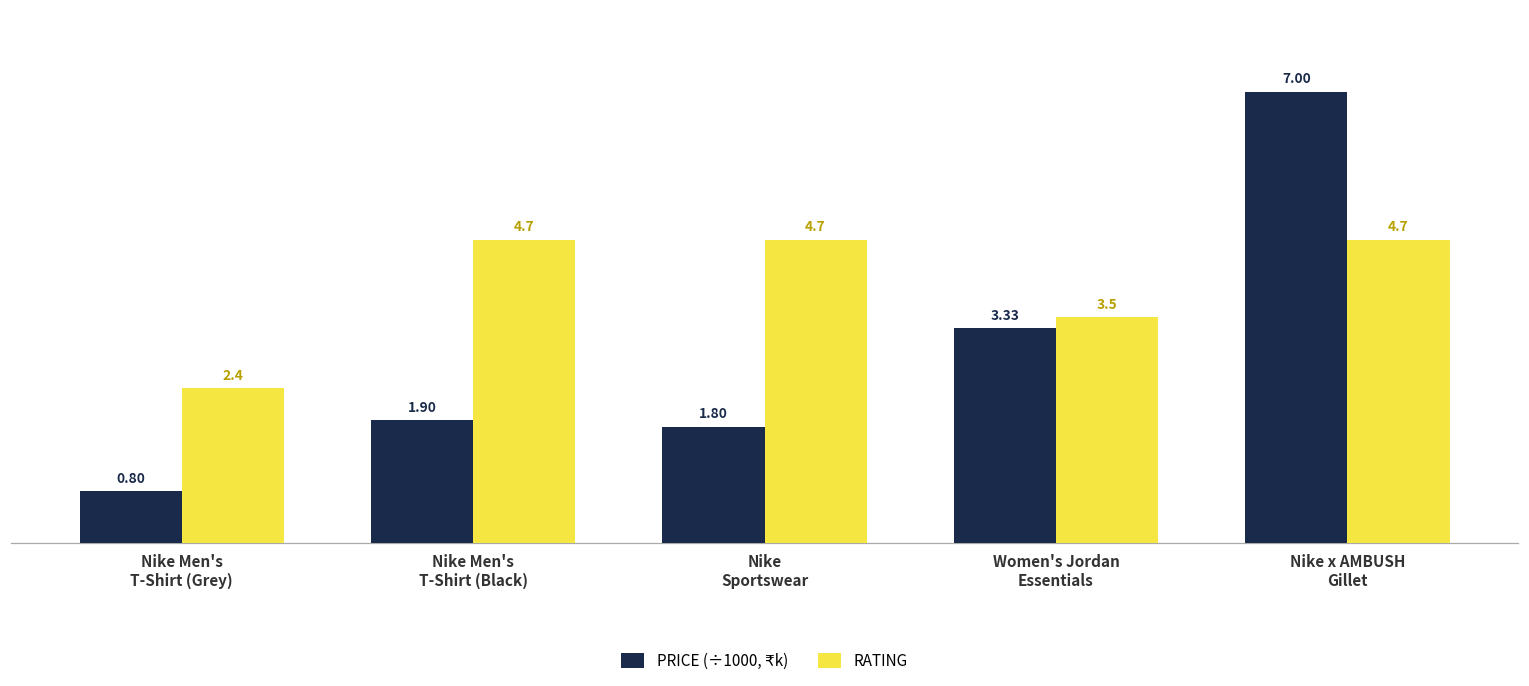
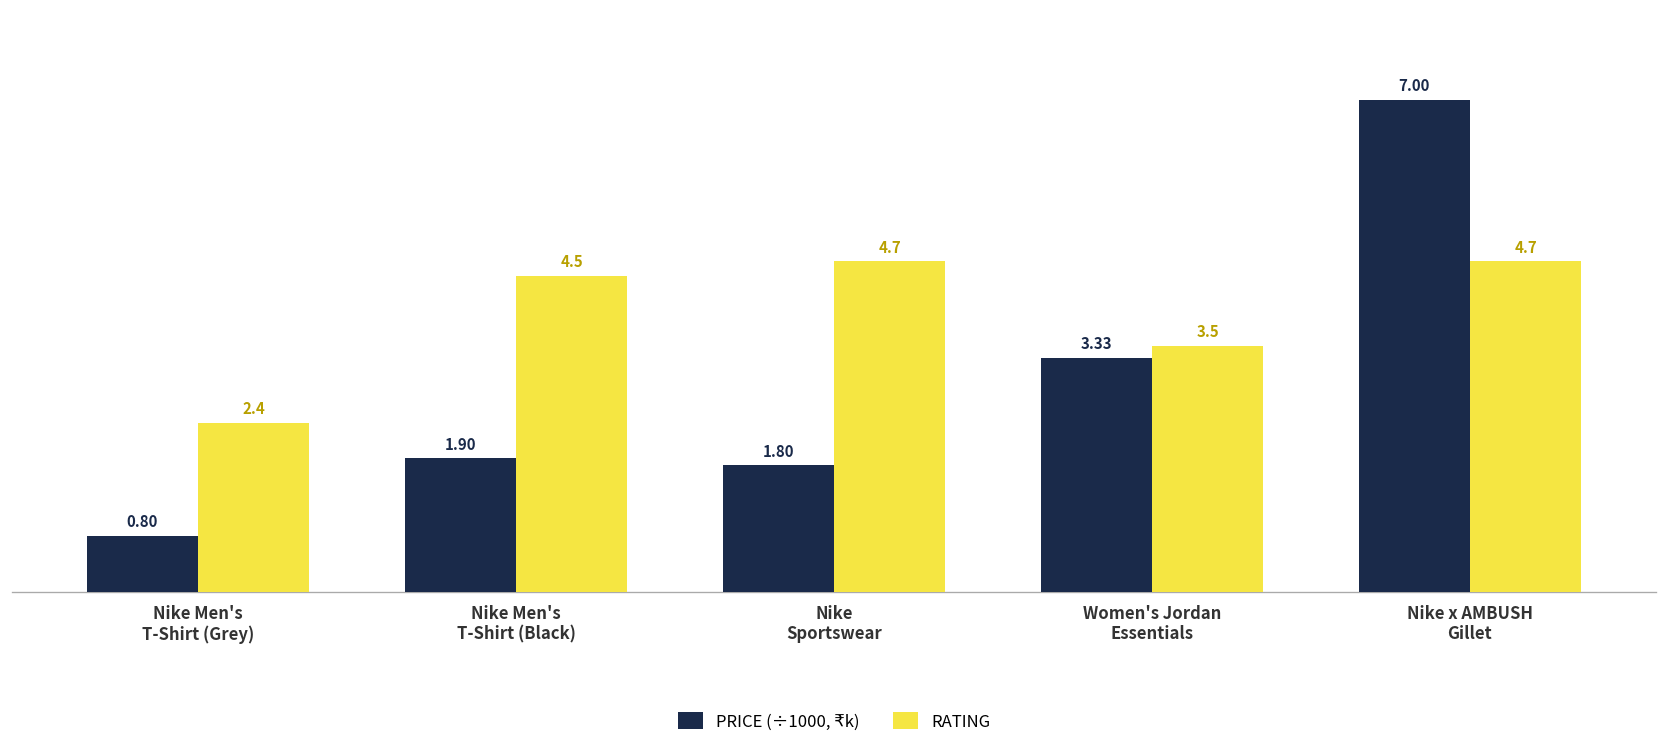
RATING, Nike Men's T-Shirt (Black): 4.7 -> 4.5
